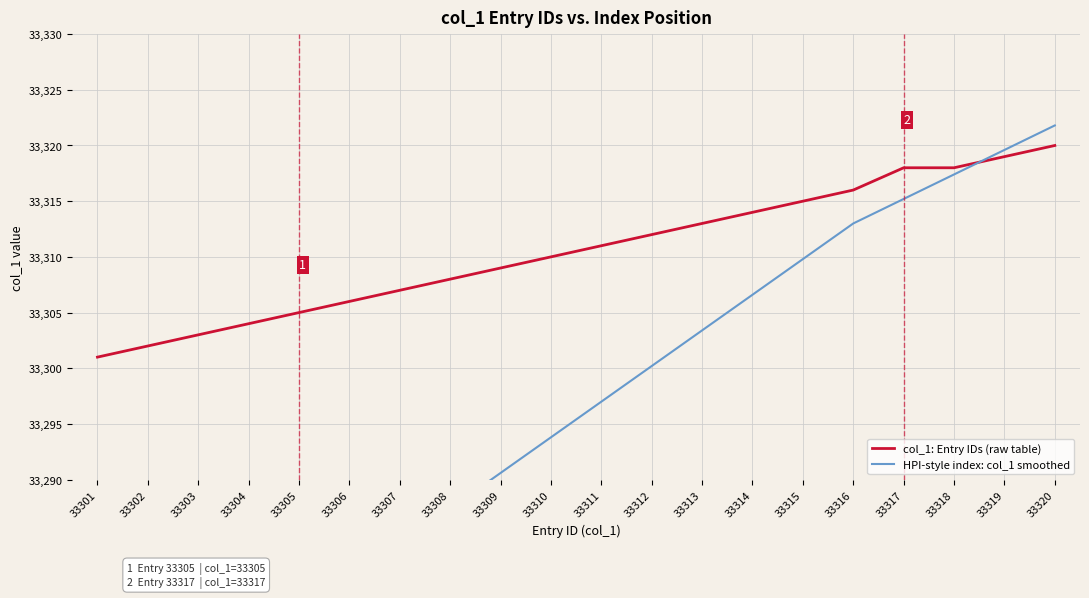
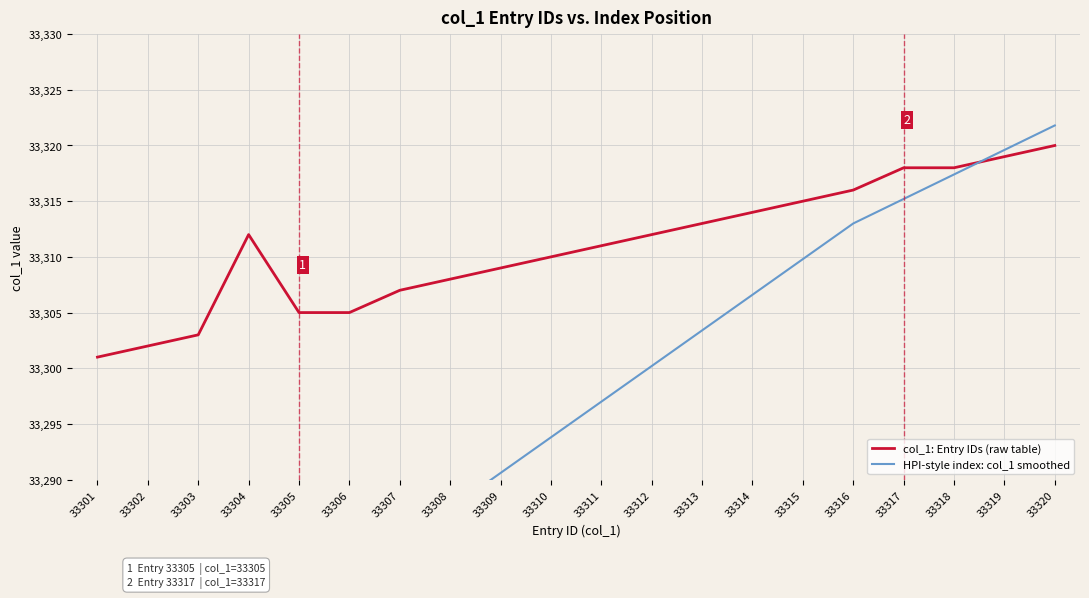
col_1: Entry IDs (raw table), 33304: 33,304 -> 33,312
col_1: Entry IDs (raw table), 33306: 33,306 -> 33,305
